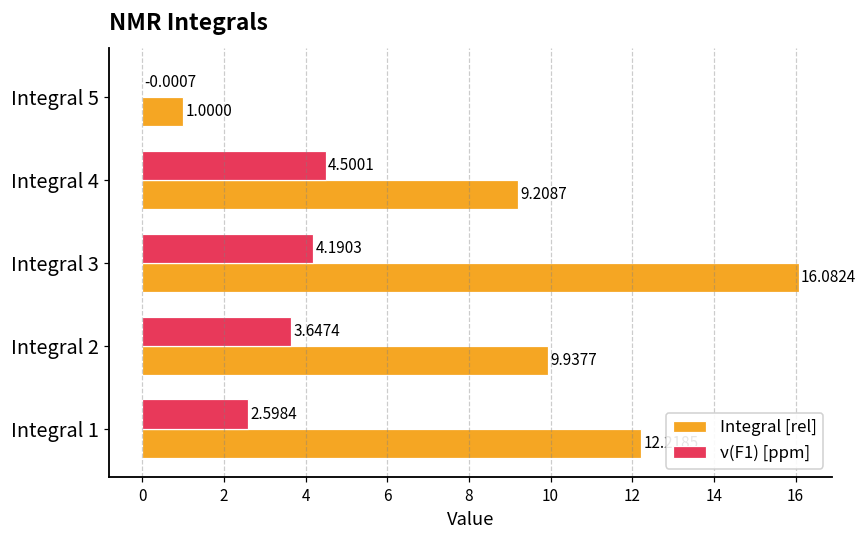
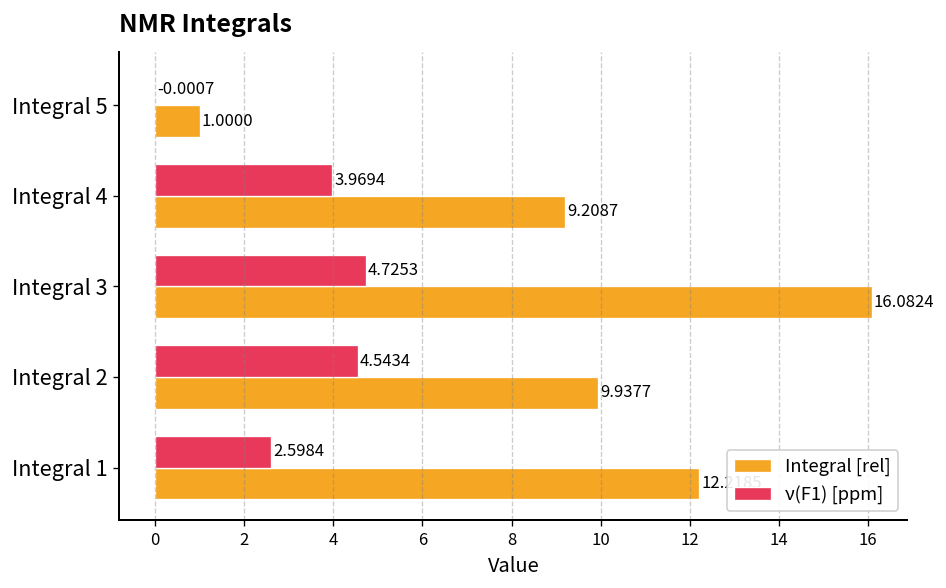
ν(F1) [ppm], Integral 4: 4.5001 -> 3.9694
ν(F1) [ppm], Integral 3: 4.1903 -> 4.7253
ν(F1) [ppm], Integral 2: 3.6474 -> 4.5434
